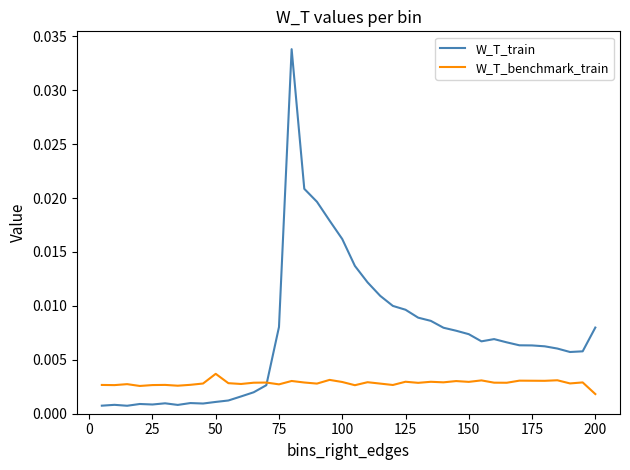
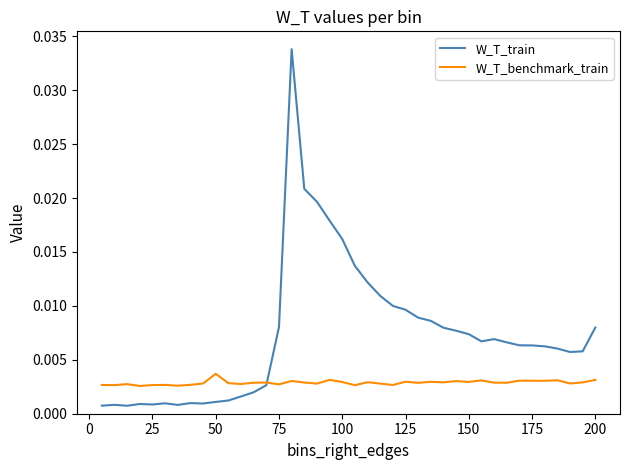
W_T_benchmark_train, 200: 0.0018 -> 0.0031
